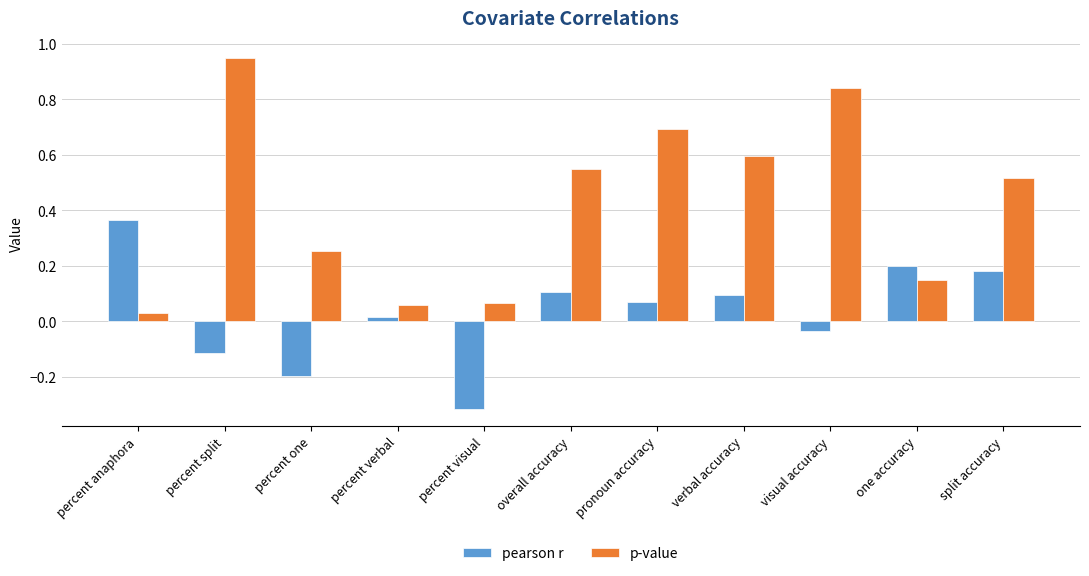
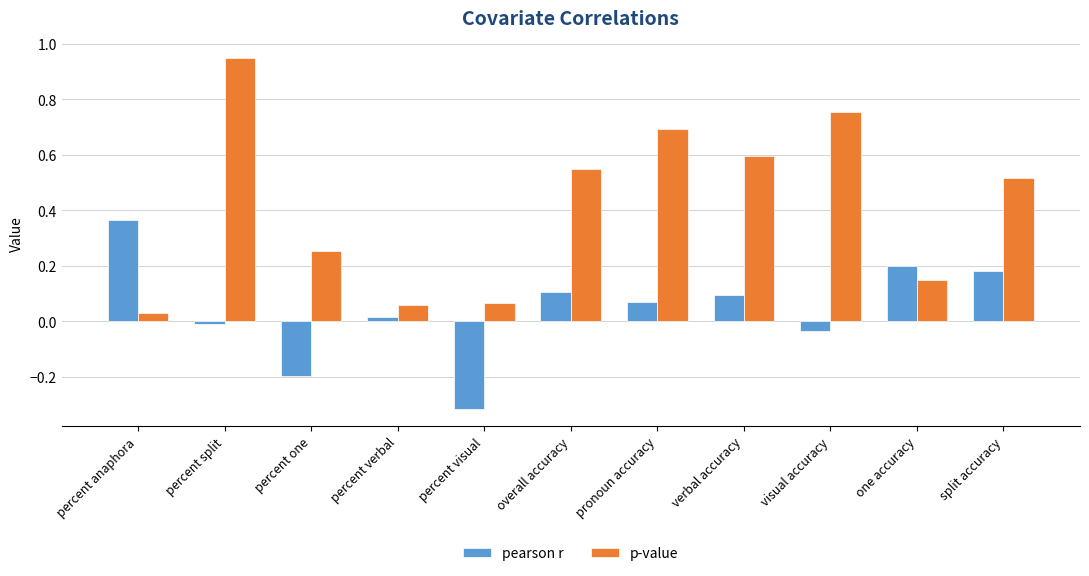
pearson r, percent split: -0.11 -> -0.01
p-value, visual accuracy: 0.84 -> 0.75
